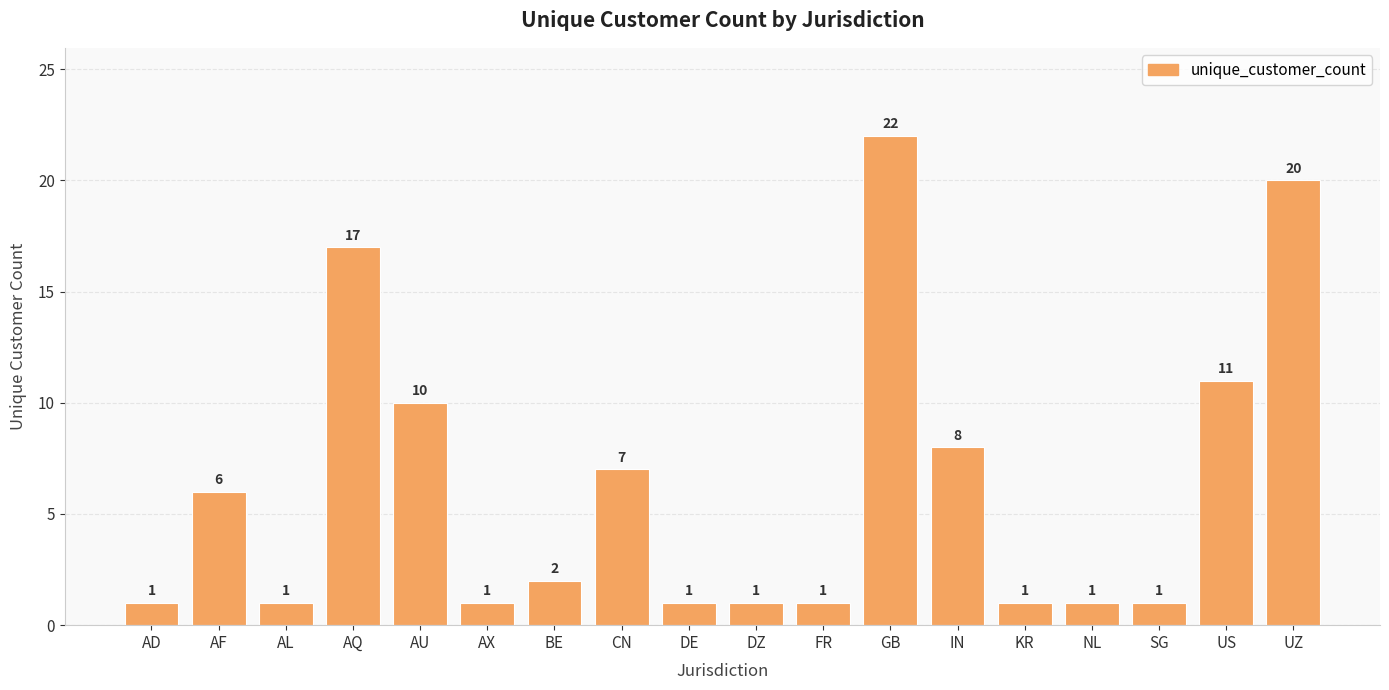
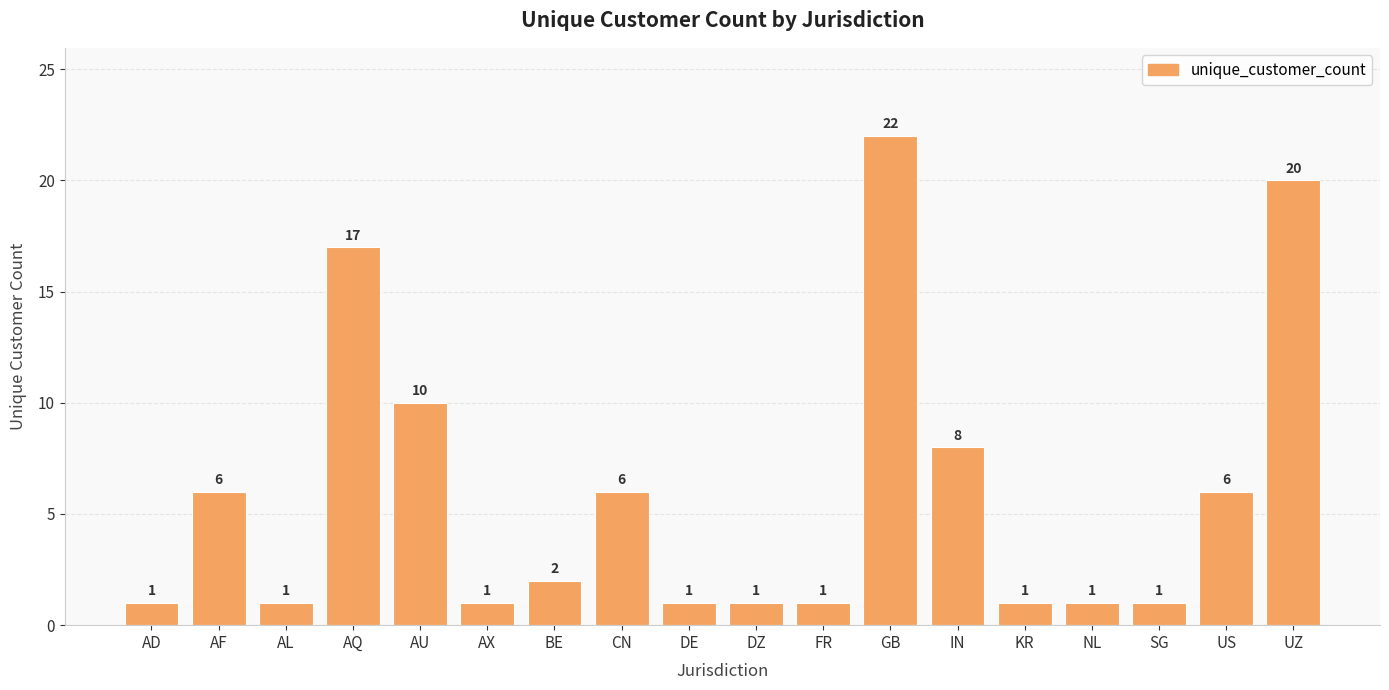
CN: 7 -> 6
US: 11 -> 6
